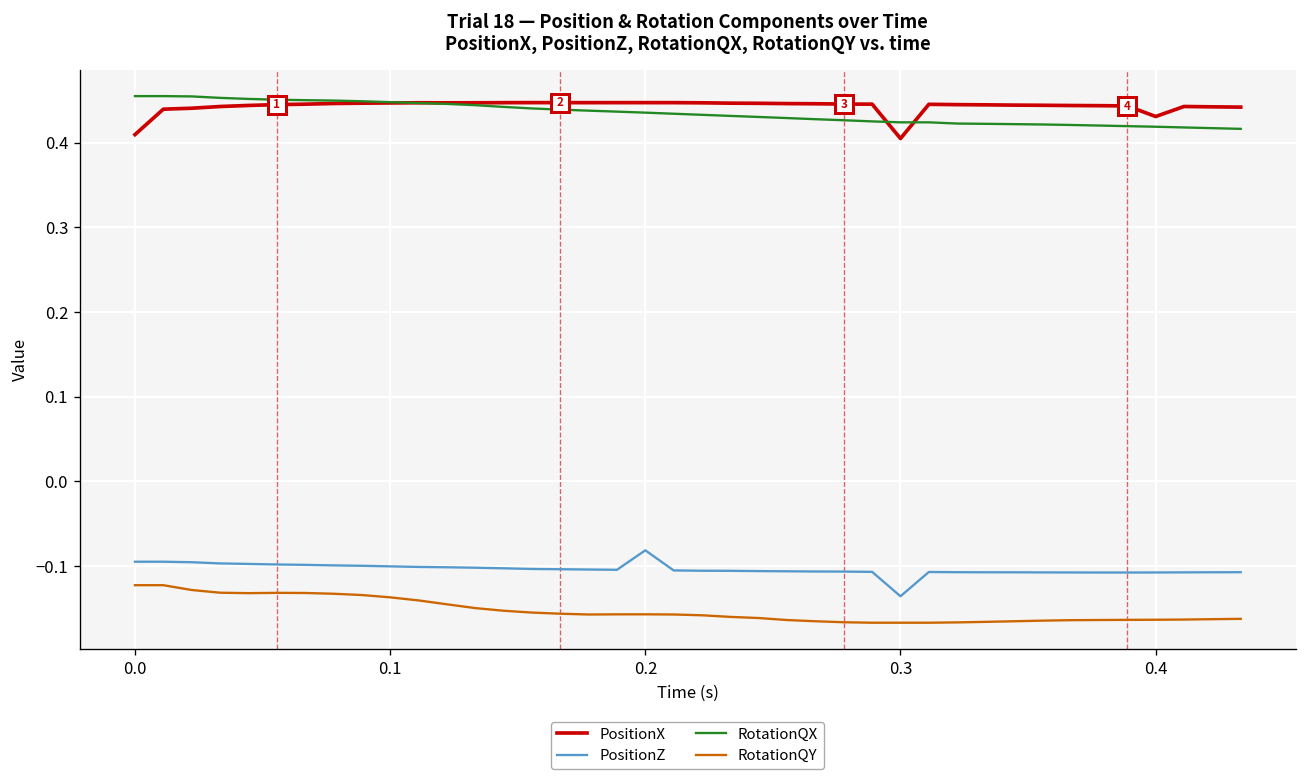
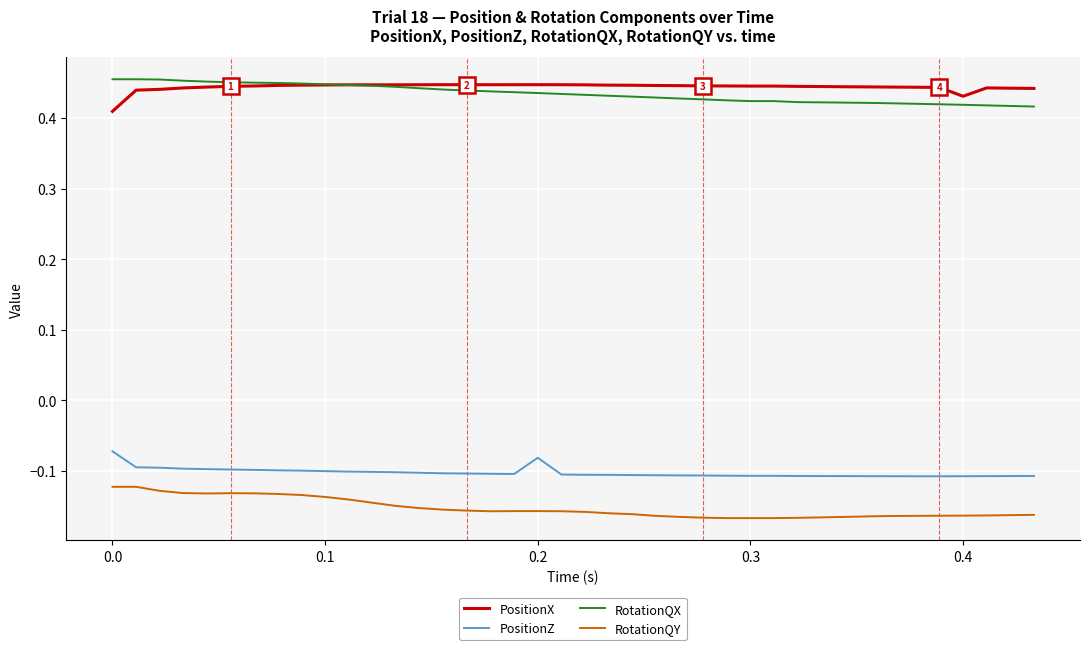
PositionZ, 0.0: -0.10 -> -0.07
PositionX, 0.3: 0.40 -> 0.45
PositionZ, 0.3: -0.14 -> -0.11
